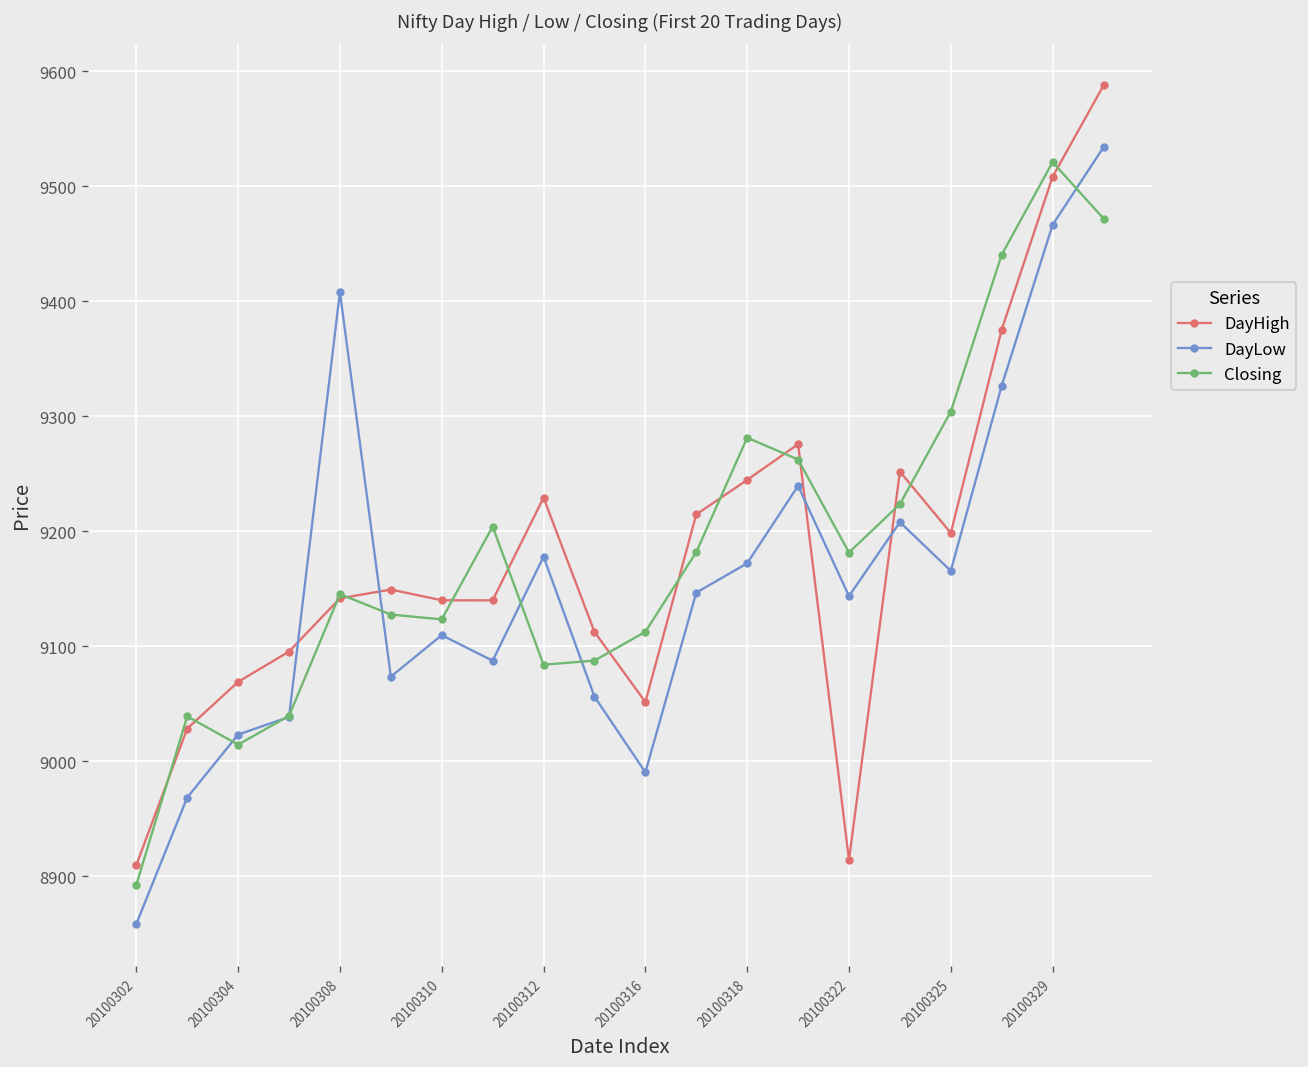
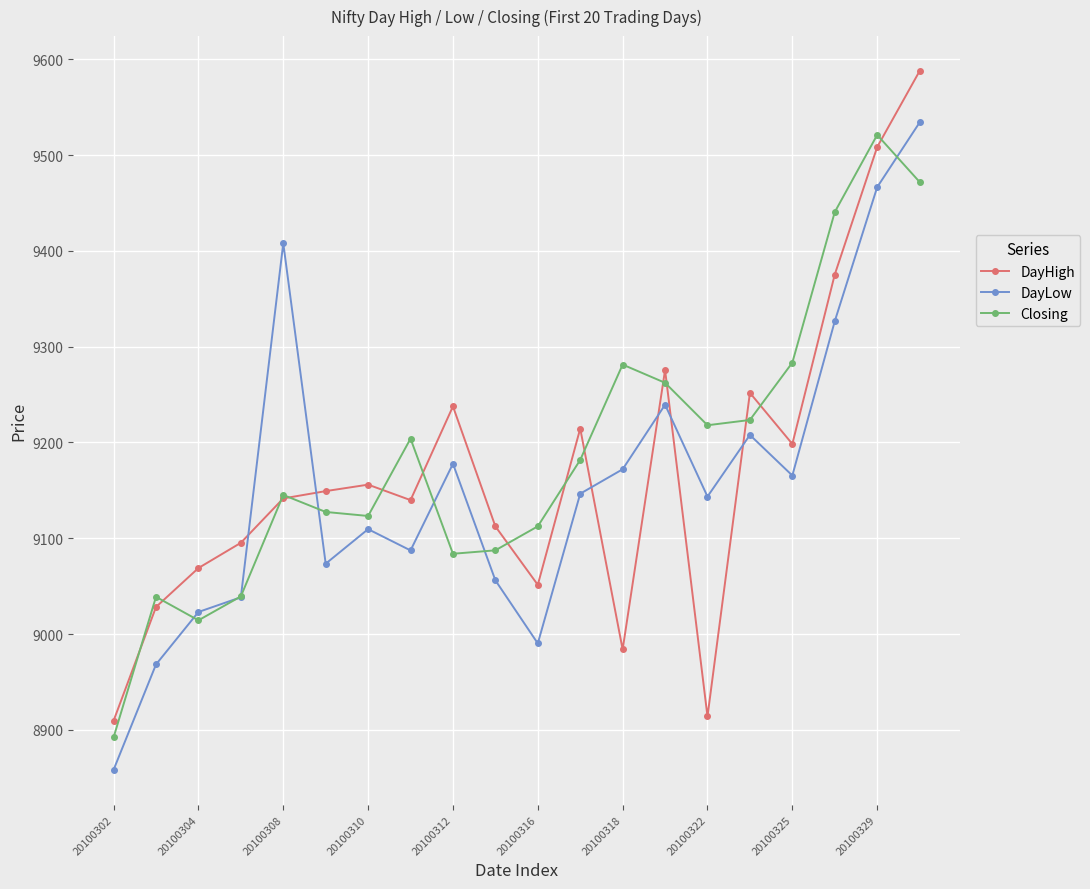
DayHigh, 20100310: 9140 -> 9160
DayHigh, 20100312: 9230 -> 9240
DayHigh, 20100318: 9240 -> 8980
Closing, 20100322: 9180 -> 9220
Closing, 20100325: 9300 -> 9280
